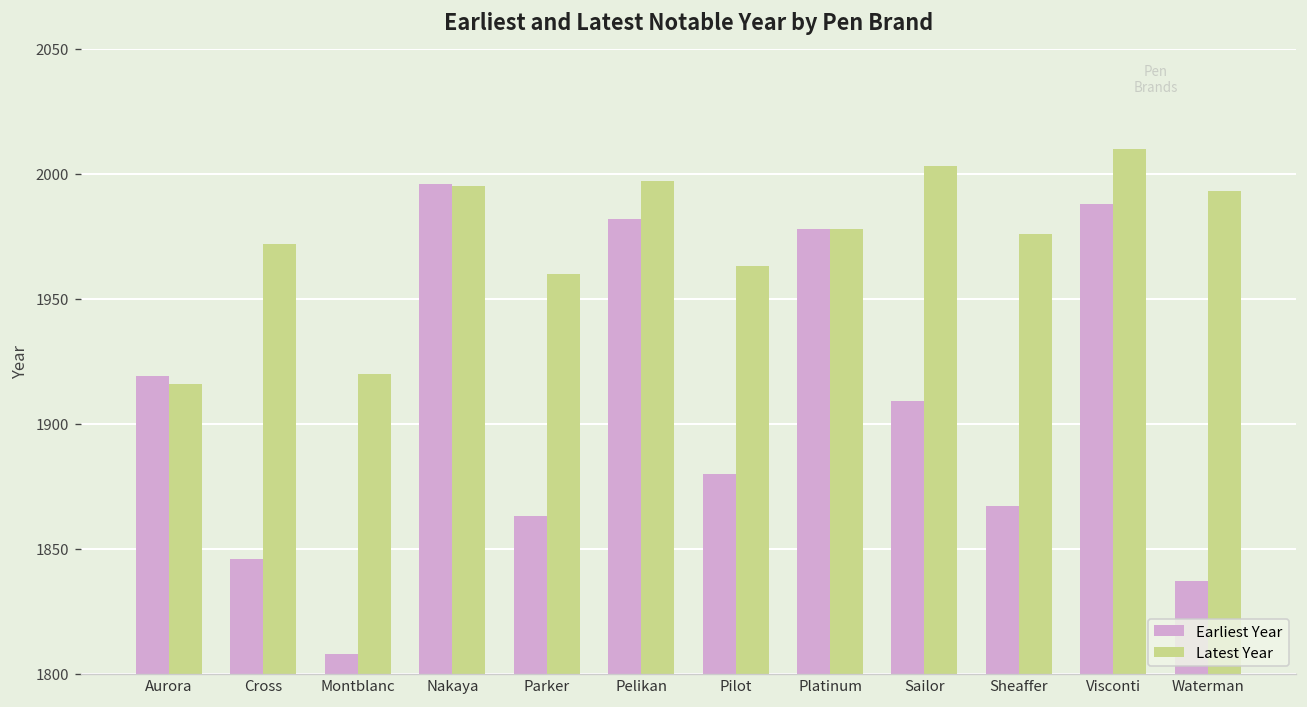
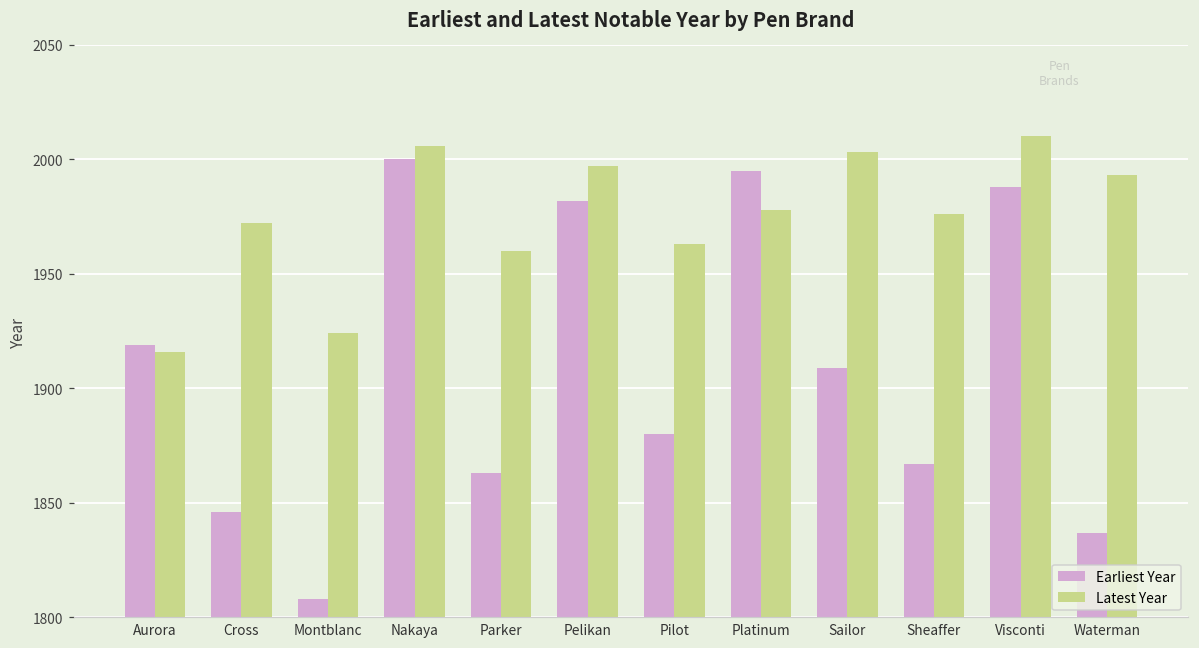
Latest Year, Montblanc: 1920 -> 1924
Earliest Year, Nakaya: 1996 -> 2000
Latest Year, Nakaya: 1995 -> 2006
Earliest Year, Platinum: 1978 -> 1995
